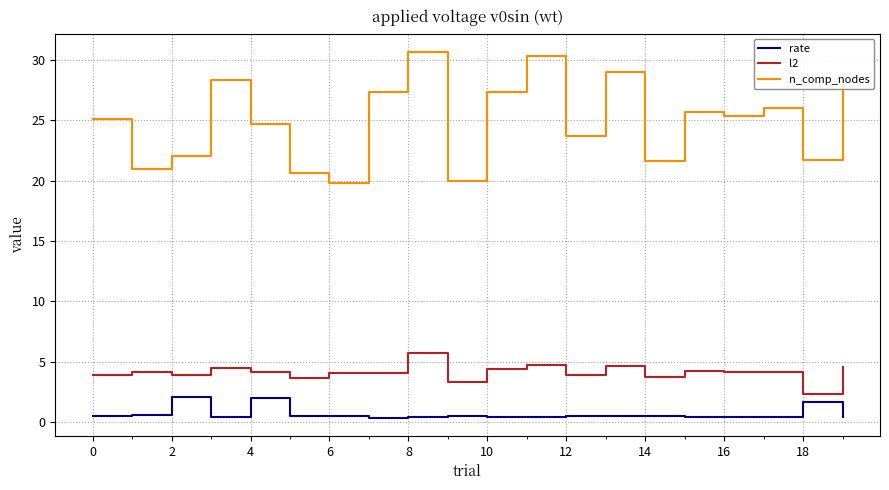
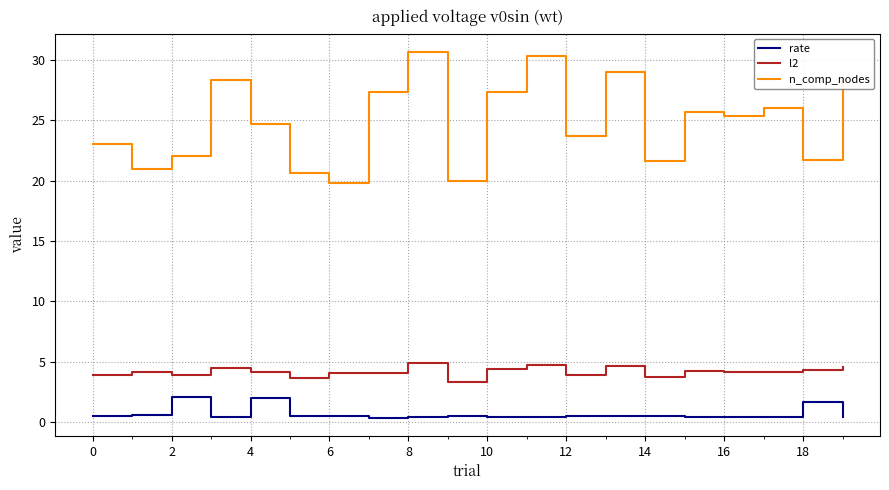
n_comp_nodes, 0: 25.1 -> 23.0
l2, 8: 5.8 -> 4.9
l2, 18: 2.3 -> 4.3
